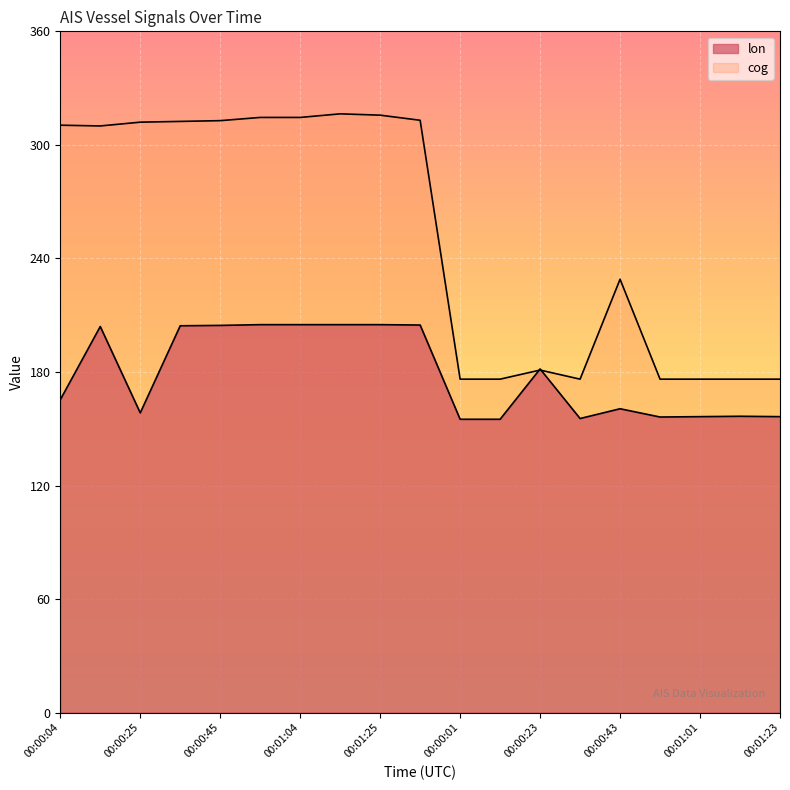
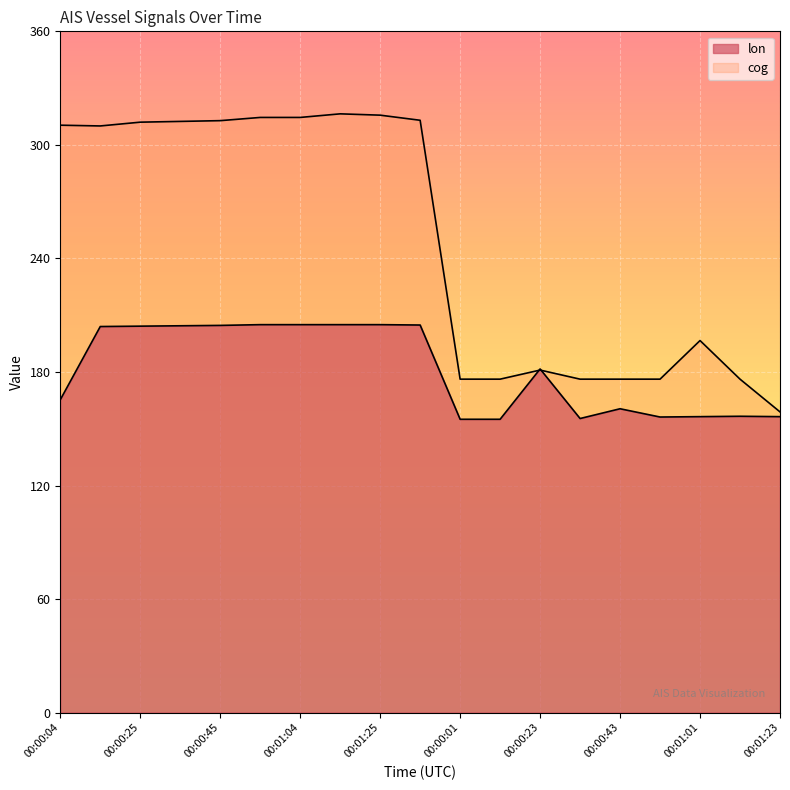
lon, 00:00:25: 158 -> 204
cog, 00:00:43: 229 -> 176
cog, 00:01:01: 176 -> 197
cog, 00:01:23: 176 -> 159
